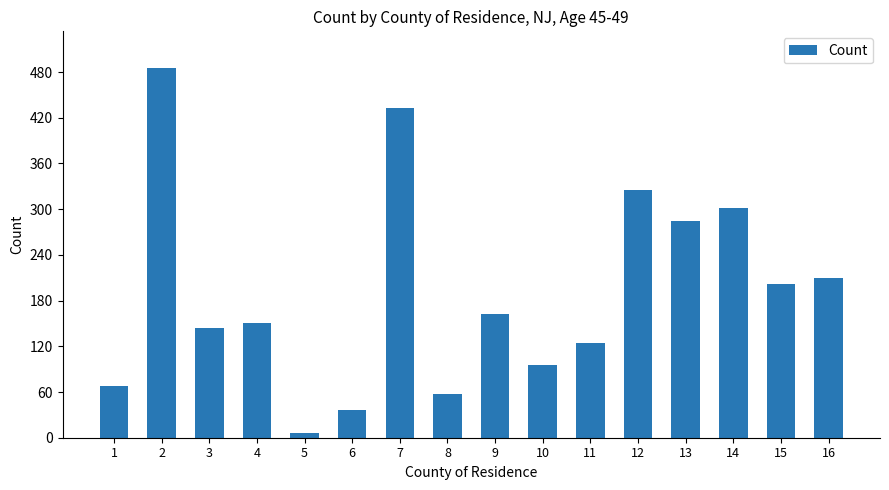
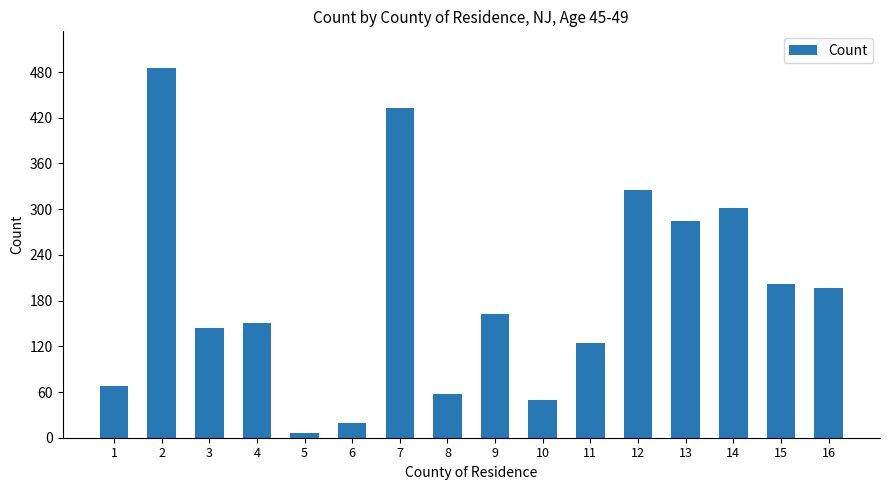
6: 40 -> 20
10: 100 -> 50
16: 210 -> 200
